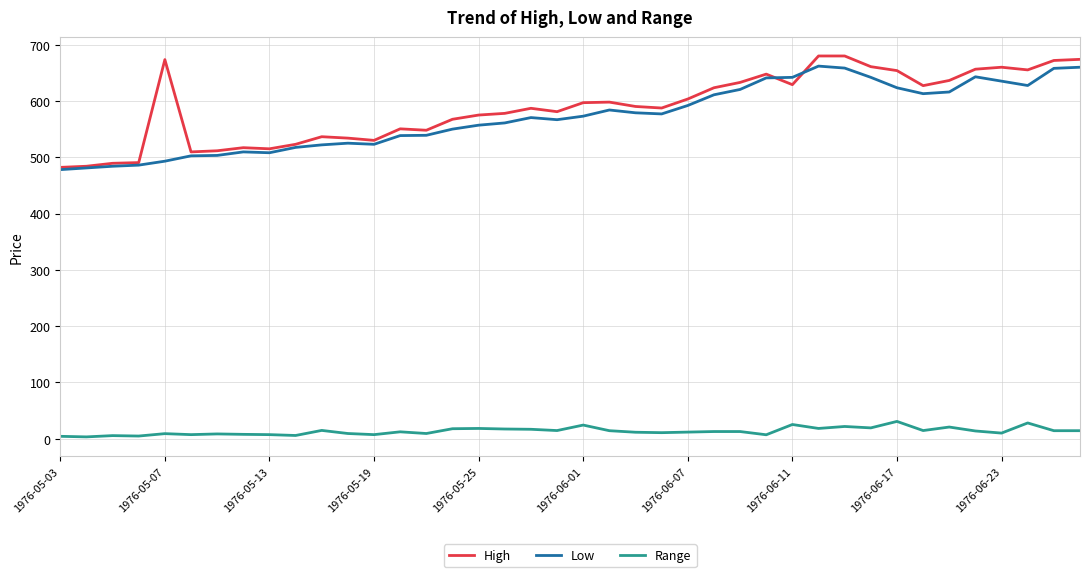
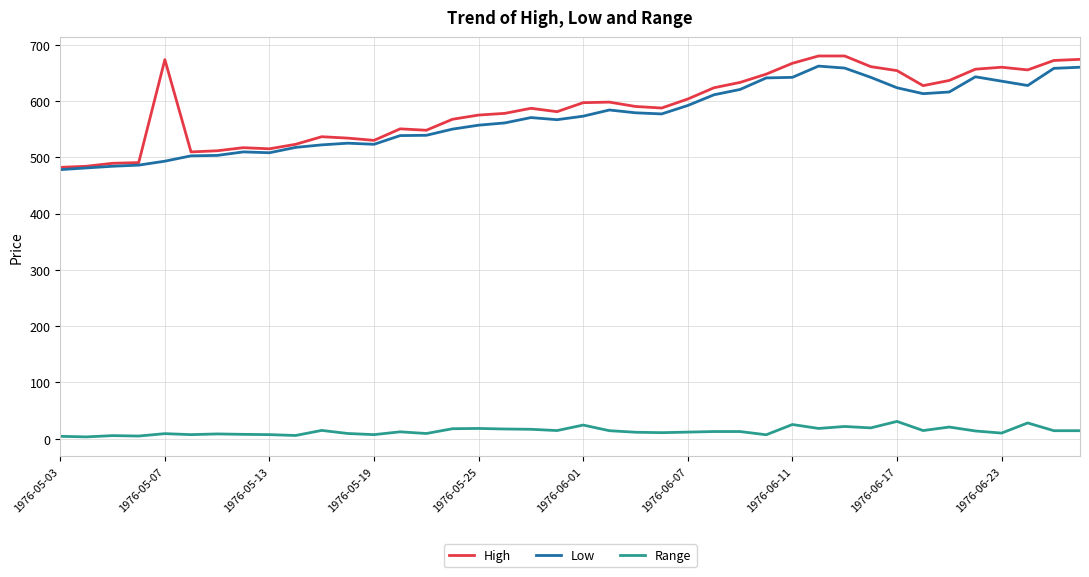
High, 1976-06-11: 630 -> 670
